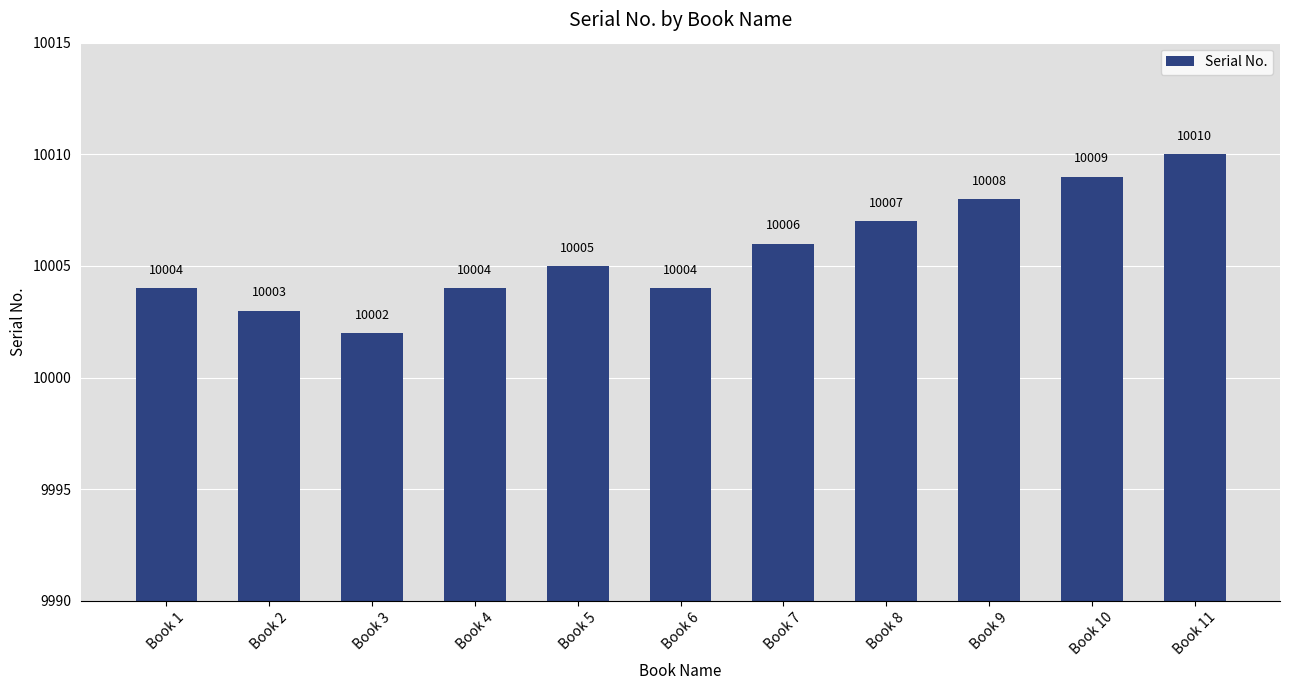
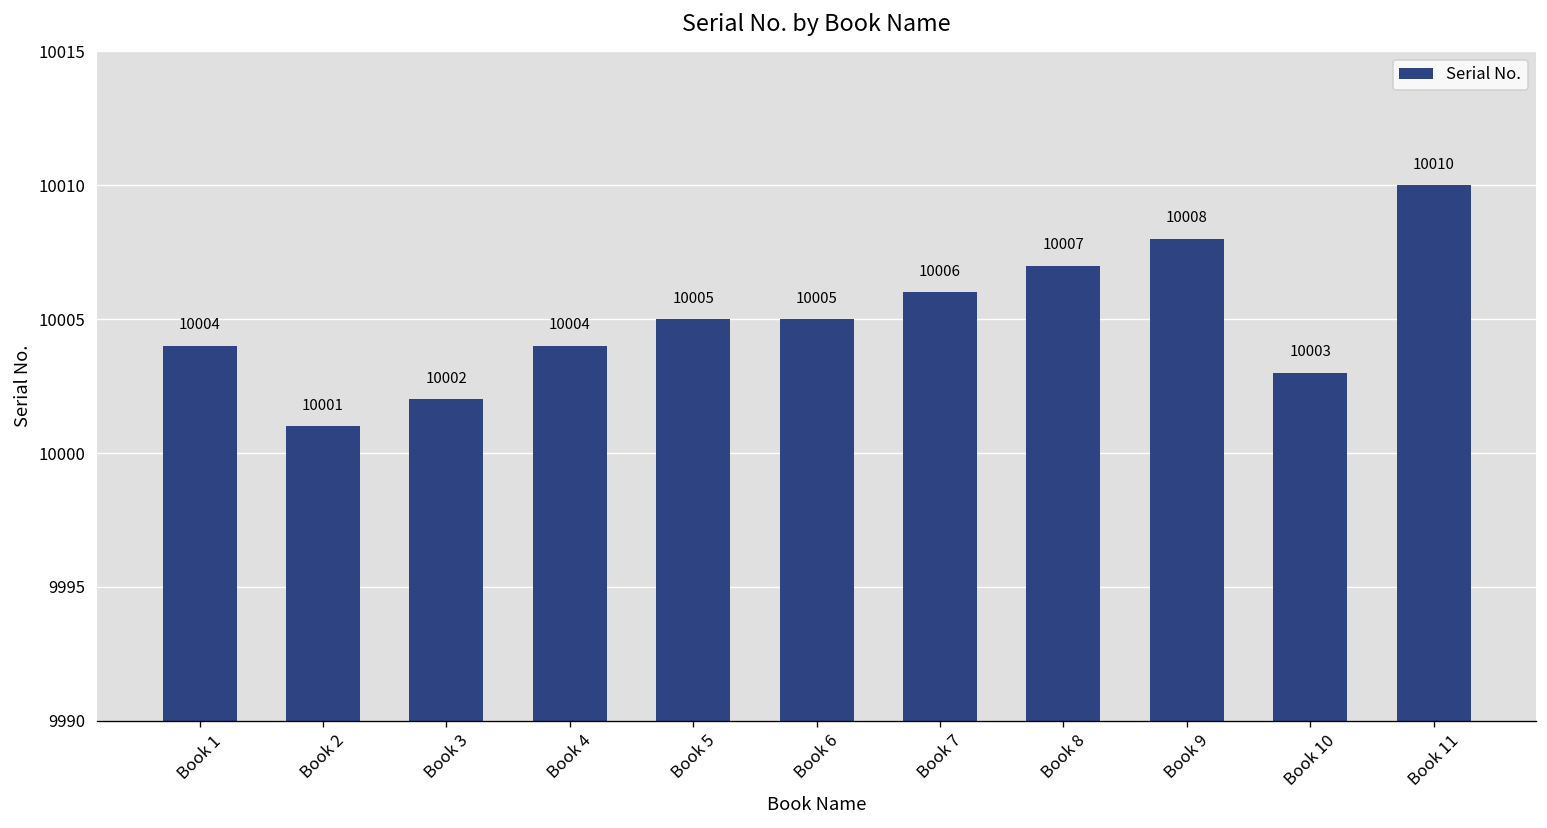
Book 2: 10003 -> 10001
Book 6: 10004 -> 10005
Book 10: 10009 -> 10003
